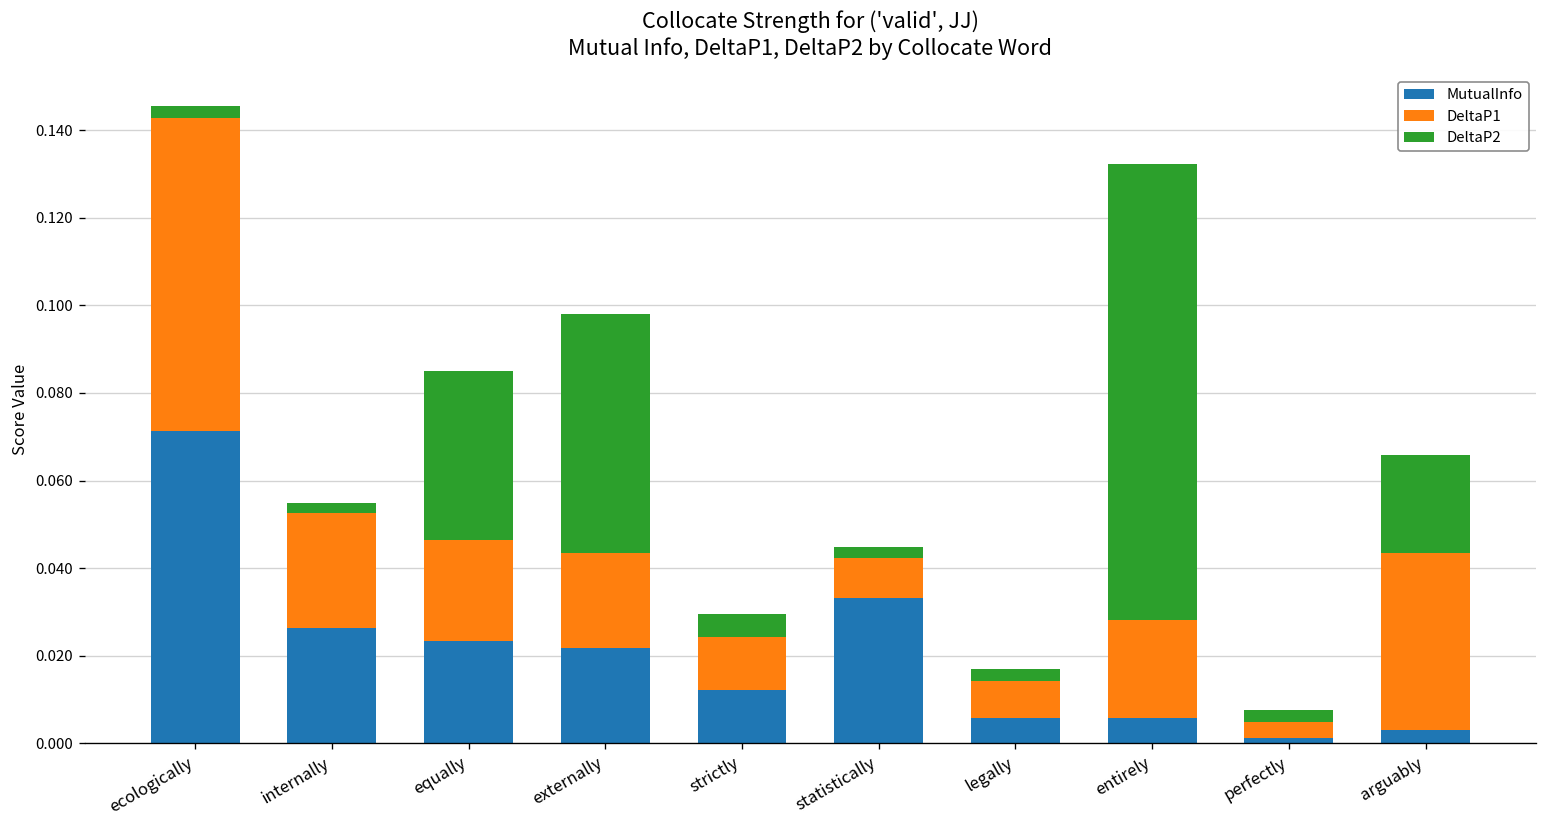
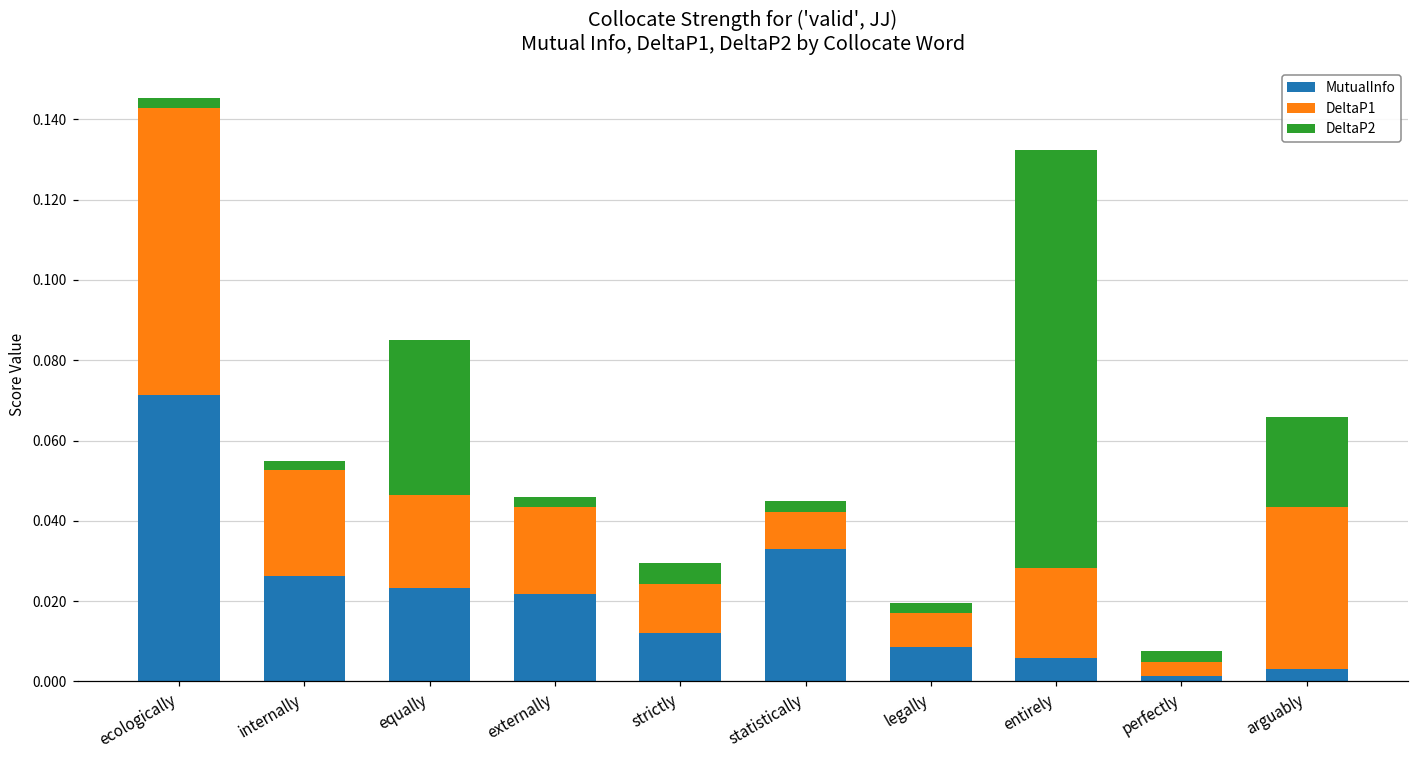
DeltaP2, externally: 0.055 -> 0.003
MutualInfo, legally: 0.006 -> 0.008
